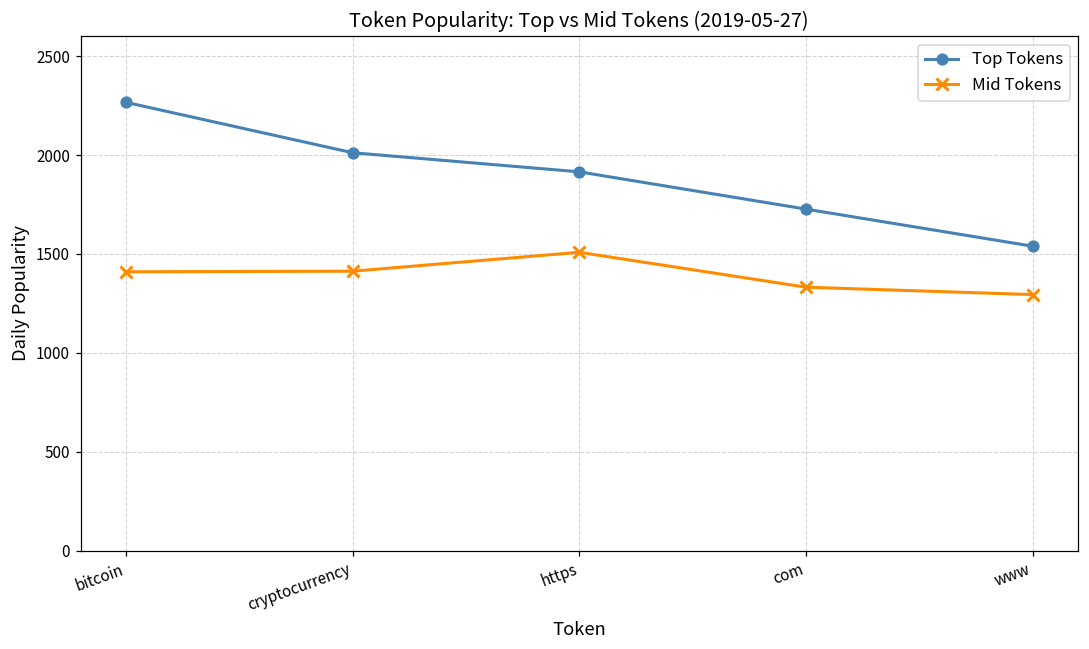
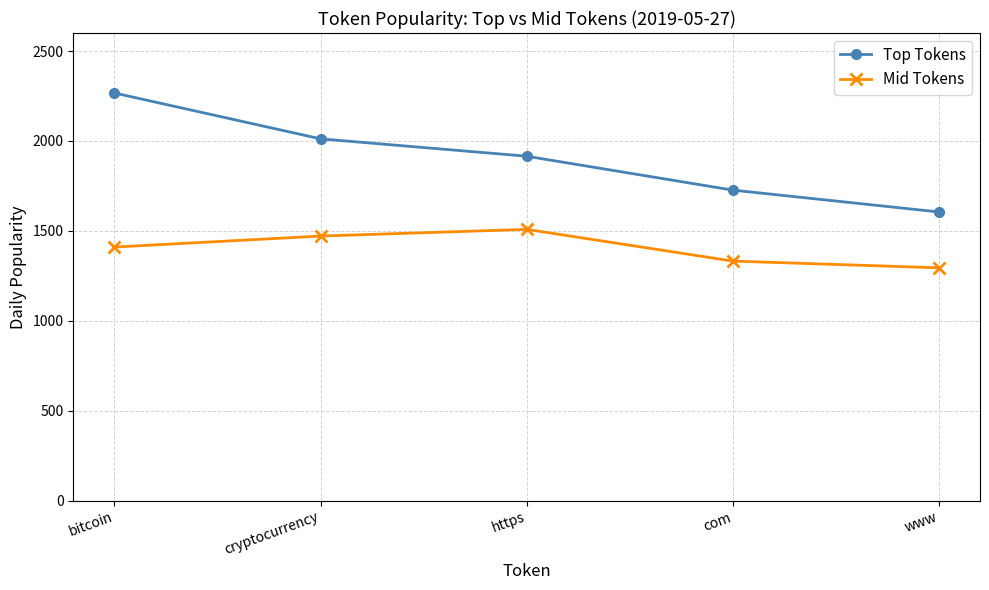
Mid Tokens, cryptocurrency: 1410 -> 1470
Top Tokens, www: 1540 -> 1610
